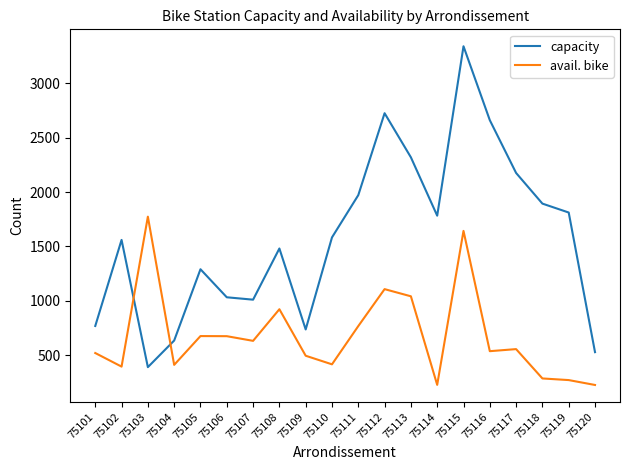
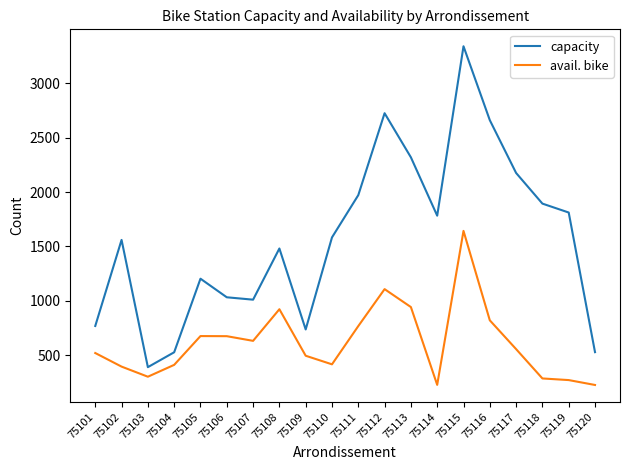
avail. bike, 75103: 1770 -> 300
capacity, 75104: 630 -> 530
capacity, 75105: 1290 -> 1200
avail. bike, 75113: 1040 -> 940
avail. bike, 75116: 540 -> 820
